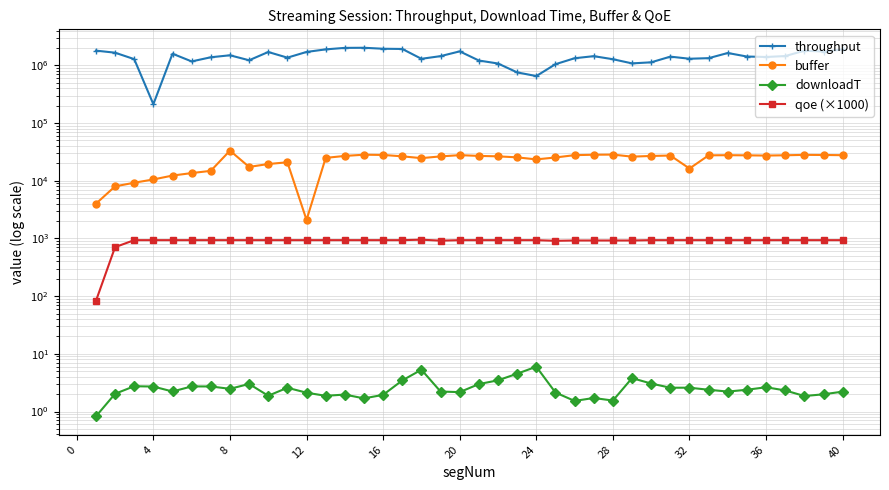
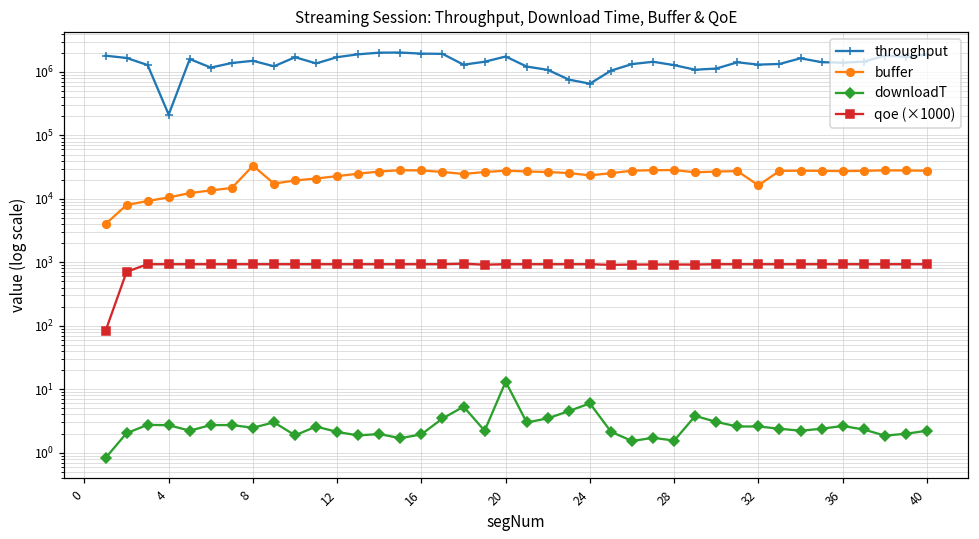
buffer, 12: 2100 -> 23000
downloadT, 20: 2.2 -> 13
